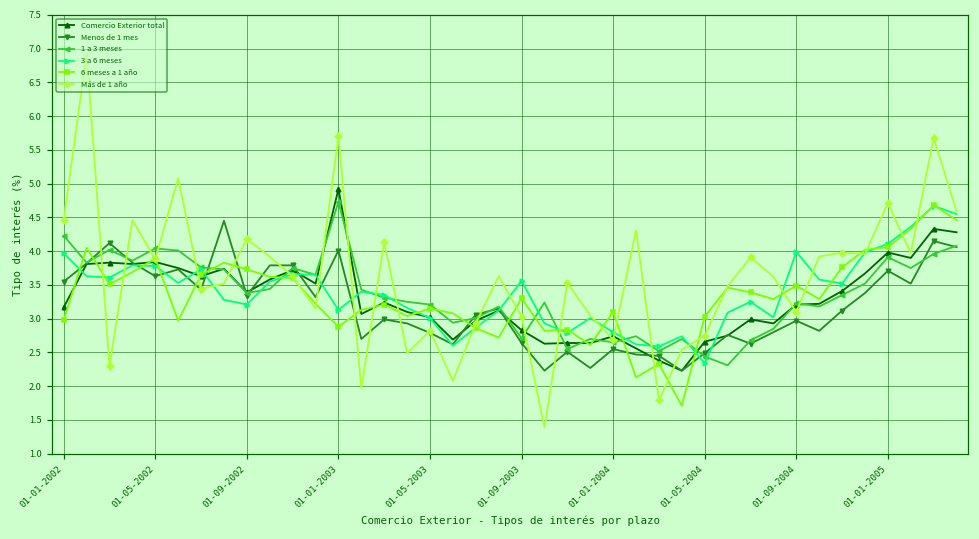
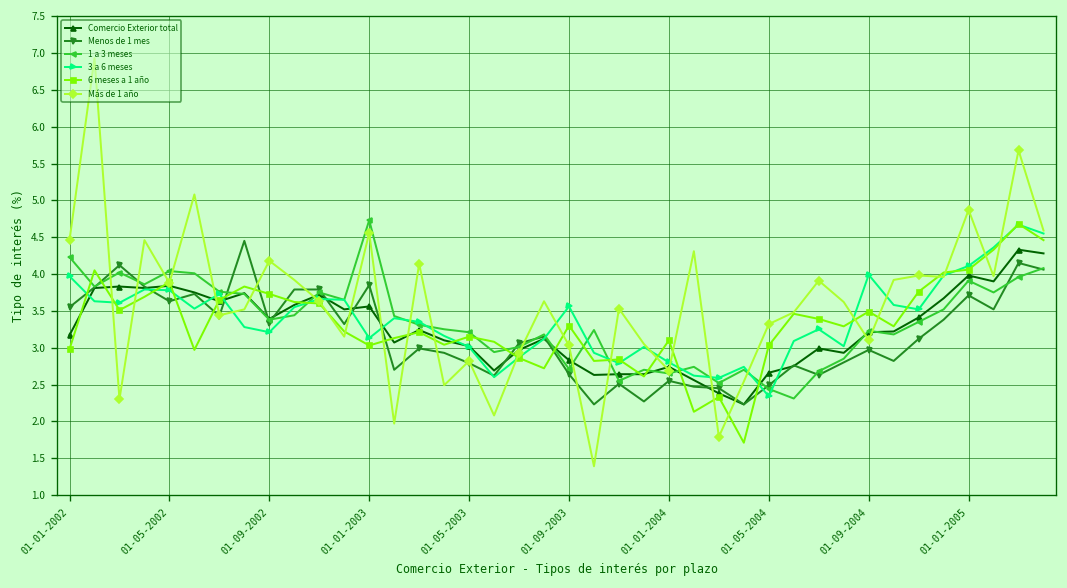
Comercio Exterior total, 01-01-2003: 4.9 -> 3.6
Menos de 1 mes, 01-01-2003: 4.0 -> 3.9
6 meses a 1 año, 01-01-2003: 2.9 -> 3.0
Más de 1 año, 01-01-2003: 5.7 -> 4.6
Más de 1 año, 01-05-2004: 2.8 -> 3.3
Más de 1 año, 01-01-2005: 4.7 -> 4.9
